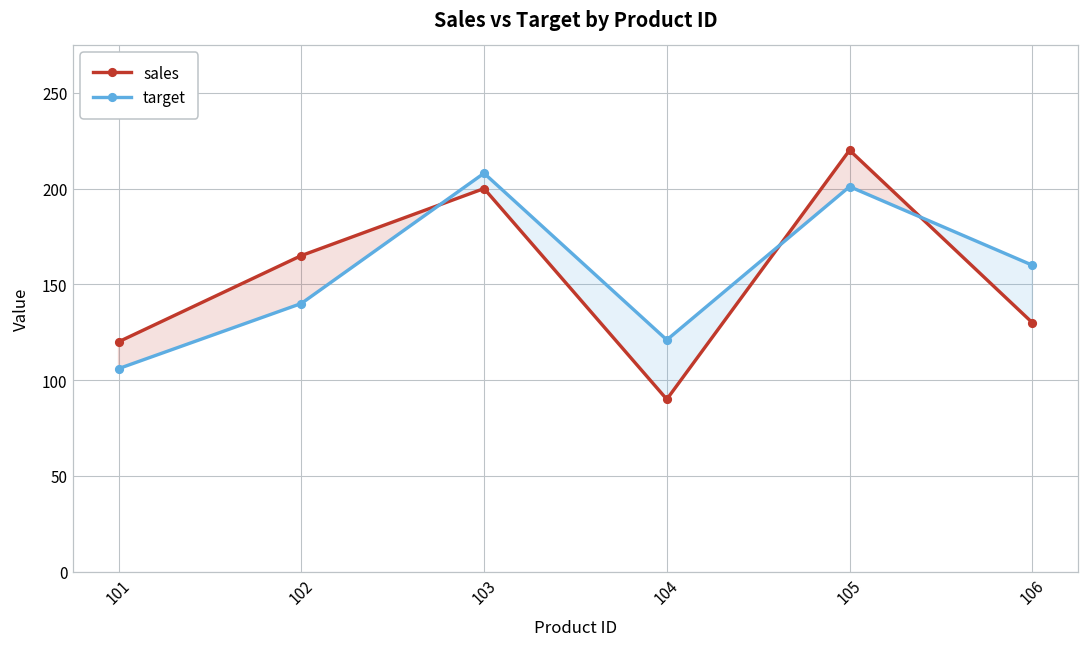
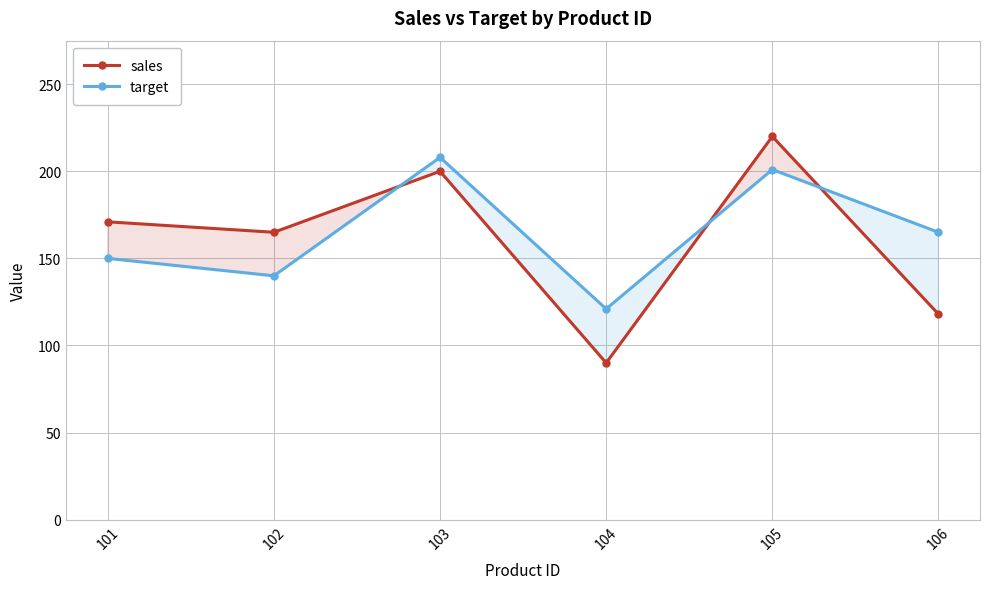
sales, 101: 120 -> 171
target, 101: 106 -> 150
sales, 106: 130 -> 118
target, 106: 160 -> 165
